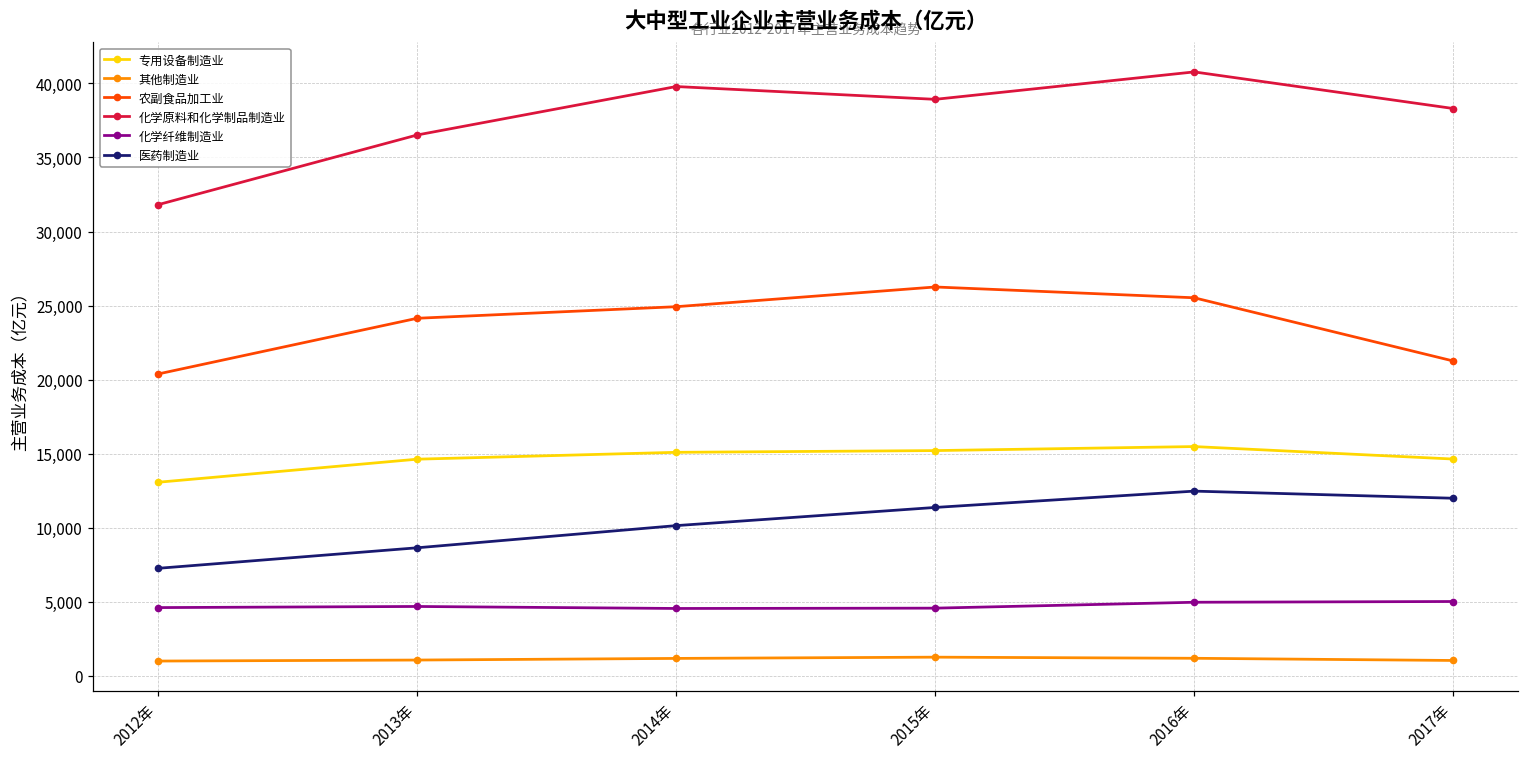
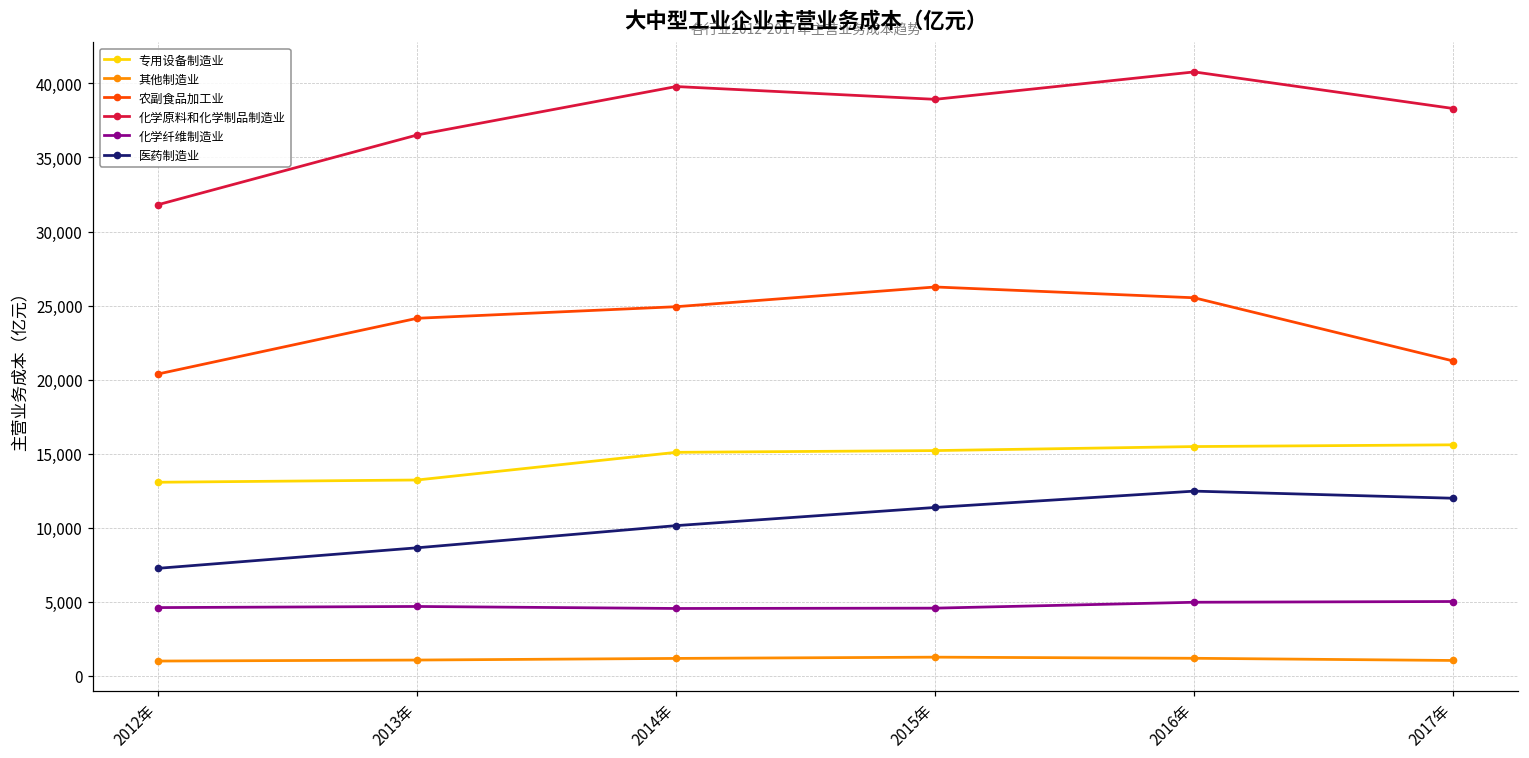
专用设备制造业, 2013年: 14,600 -> 13,200
专用设备制造业, 2017年: 14,600 -> 15,600
